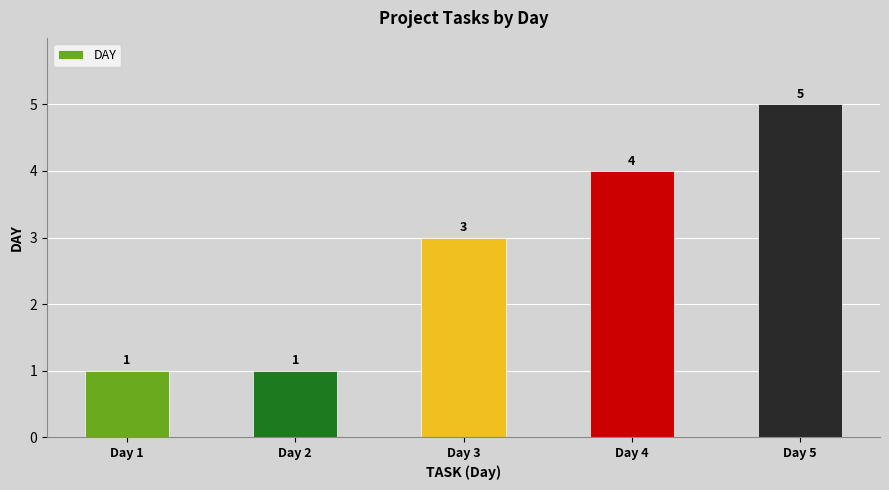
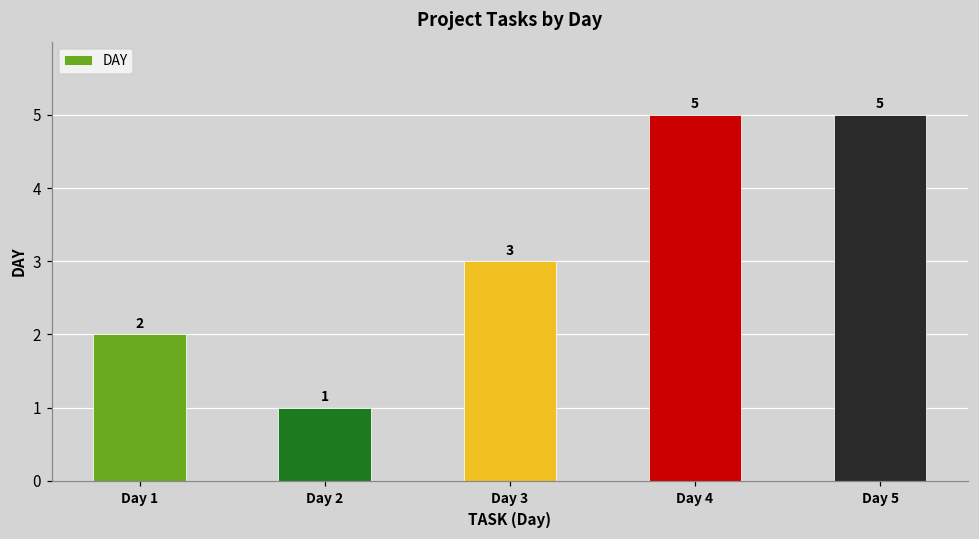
Day 1: 1 -> 2
Day 4: 4 -> 5
